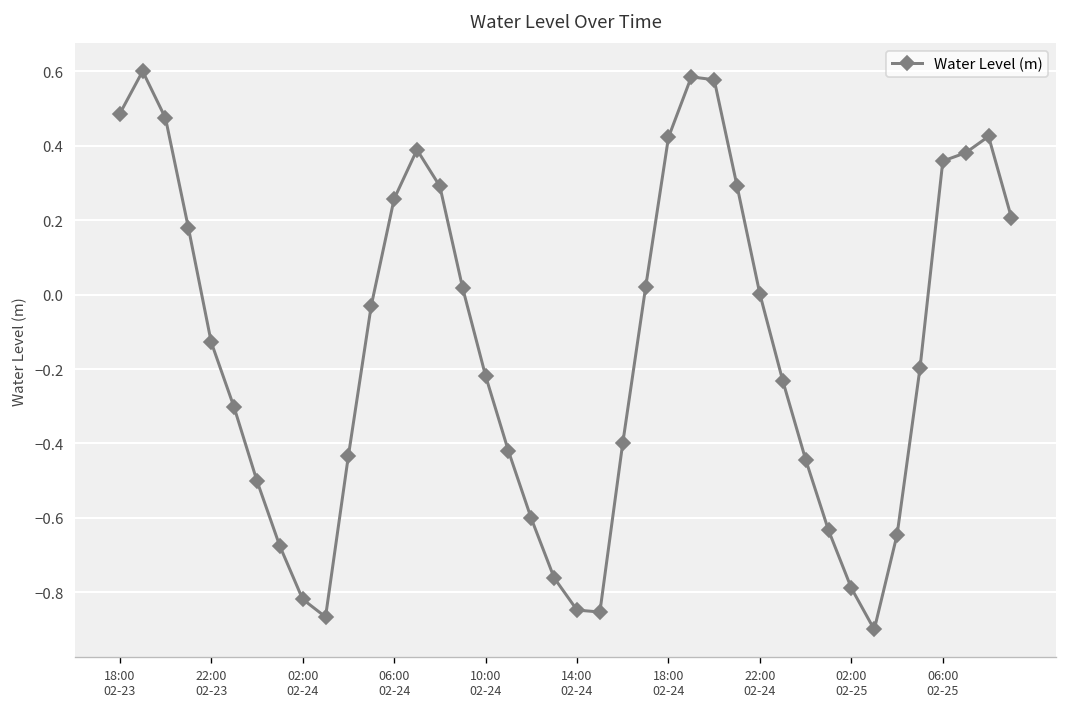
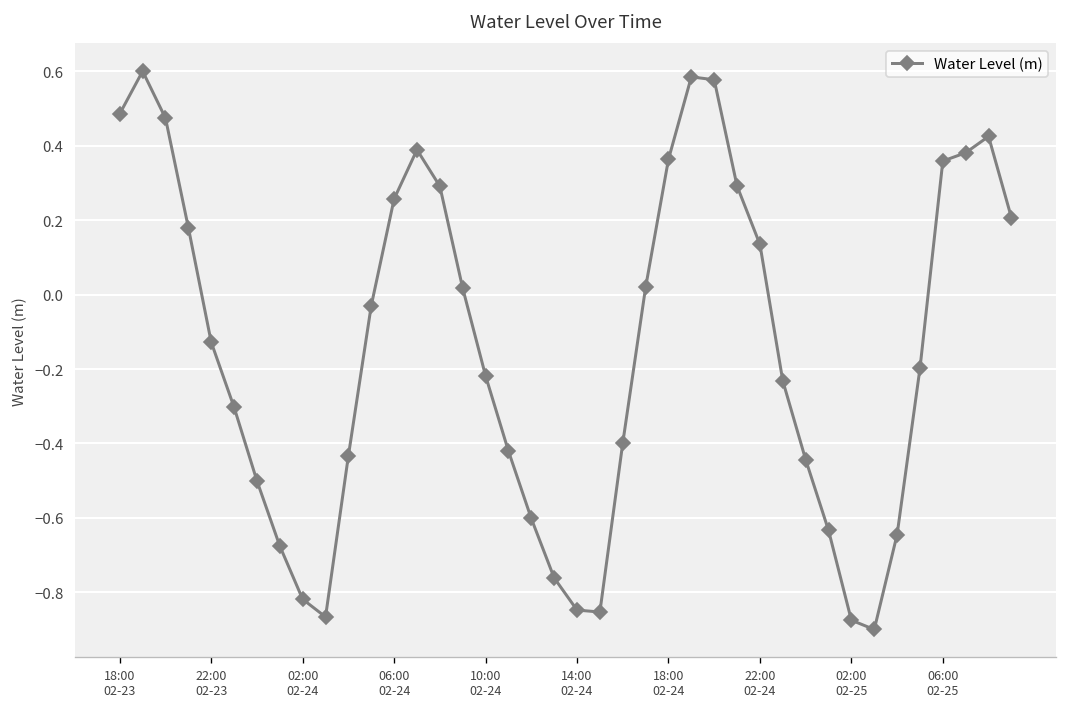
18:00 02-24: 0.42 -> 0.36
22:00 02-24: 0.00 -> 0.13
02:00 02-25: -0.79 -> -0.87
